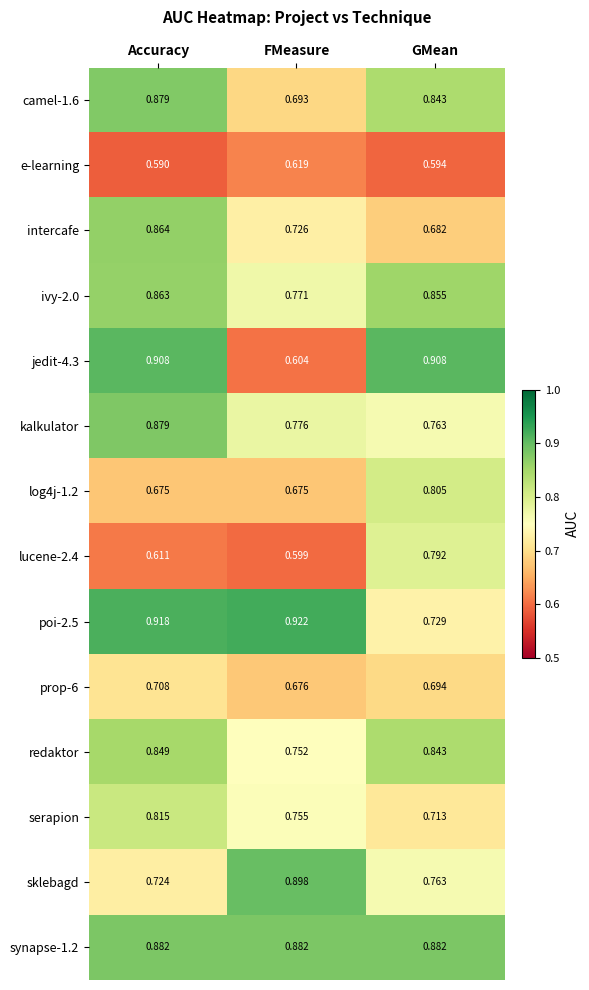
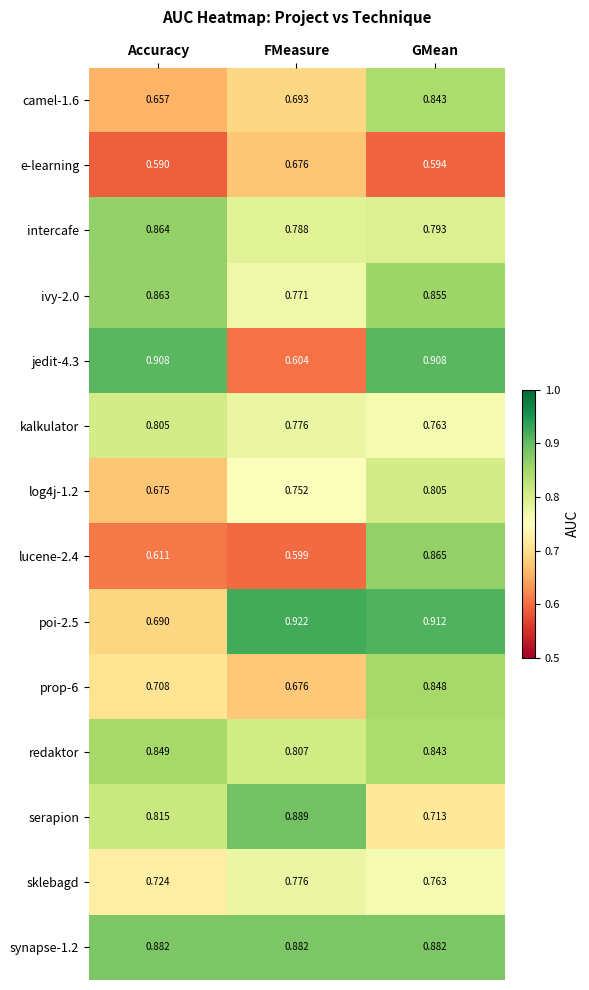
camel-1.6, Accuracy: 0.879 -> 0.657
e-learning, FMeasure: 0.619 -> 0.676
intercafe, FMeasure: 0.726 -> 0.788
intercafe, GMean: 0.682 -> 0.793
kalkulator, Accuracy: 0.879 -> 0.805
log4j-1.2, FMeasure: 0.675 -> 0.752
lucene-2.4, GMean: 0.792 -> 0.865
poi-2.5, Accuracy: 0.918 -> 0.690
poi-2.5, GMean: 0.729 -> 0.912
prop-6, GMean: 0.694 -> 0.848
redaktor, FMeasure: 0.752 -> 0.807
serapion, FMeasure: 0.755 -> 0.889
sklebagd, FMeasure: 0.898 -> 0.776
